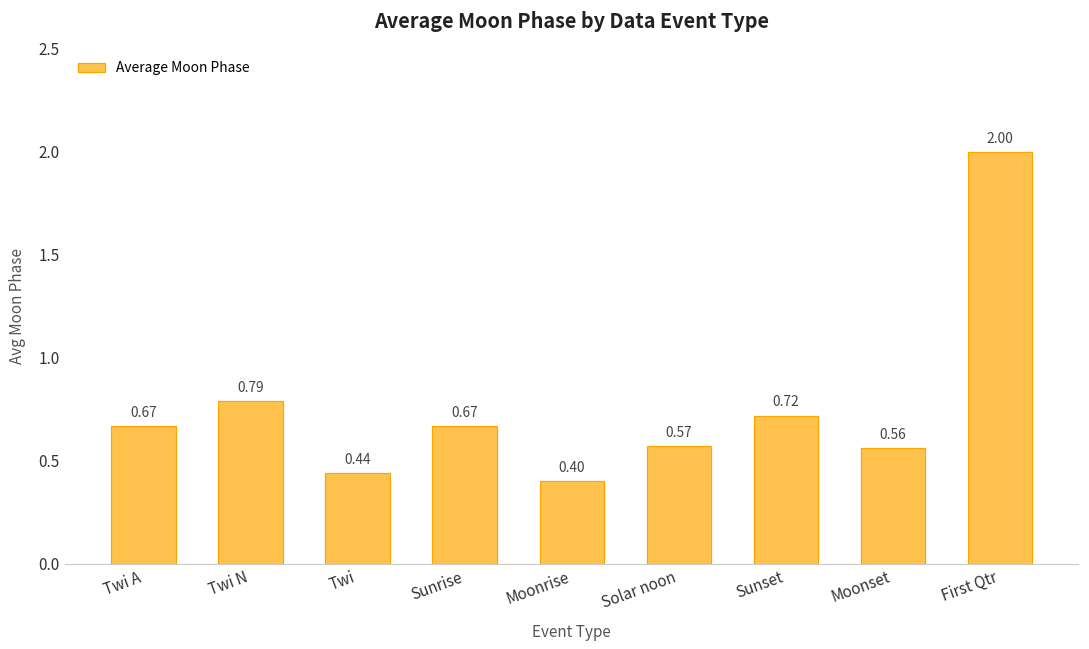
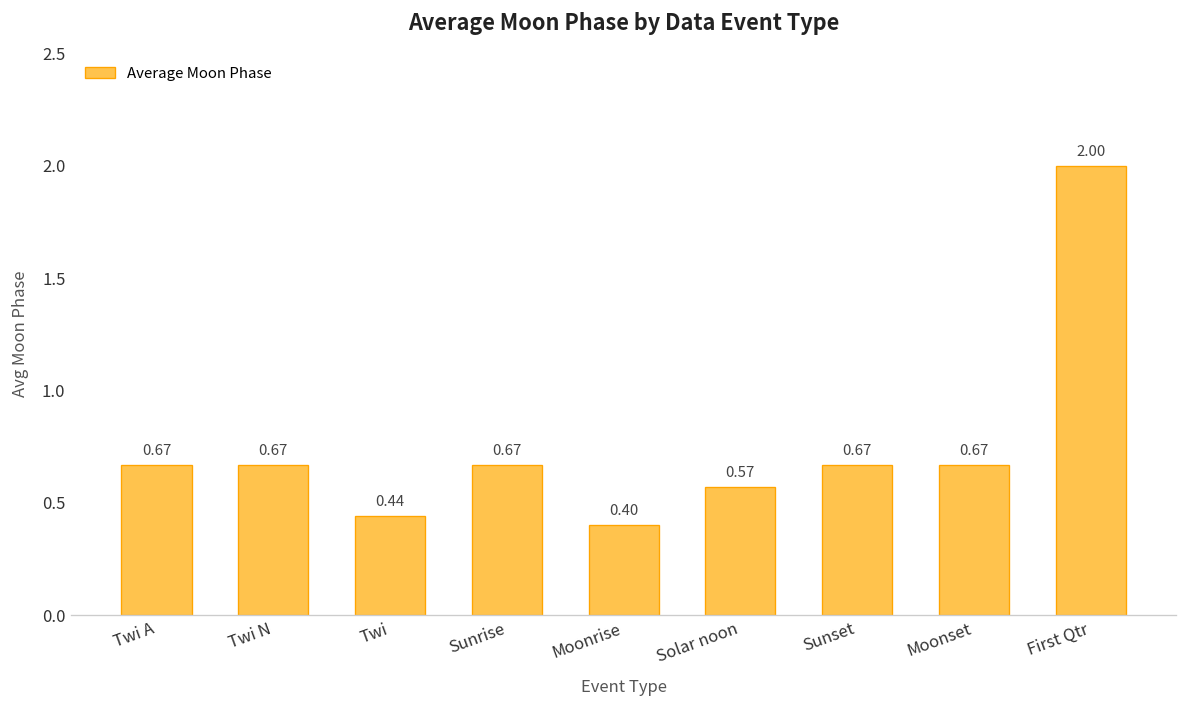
Twi N: 0.79 -> 0.67
Sunset: 0.72 -> 0.67
Moonset: 0.56 -> 0.67
